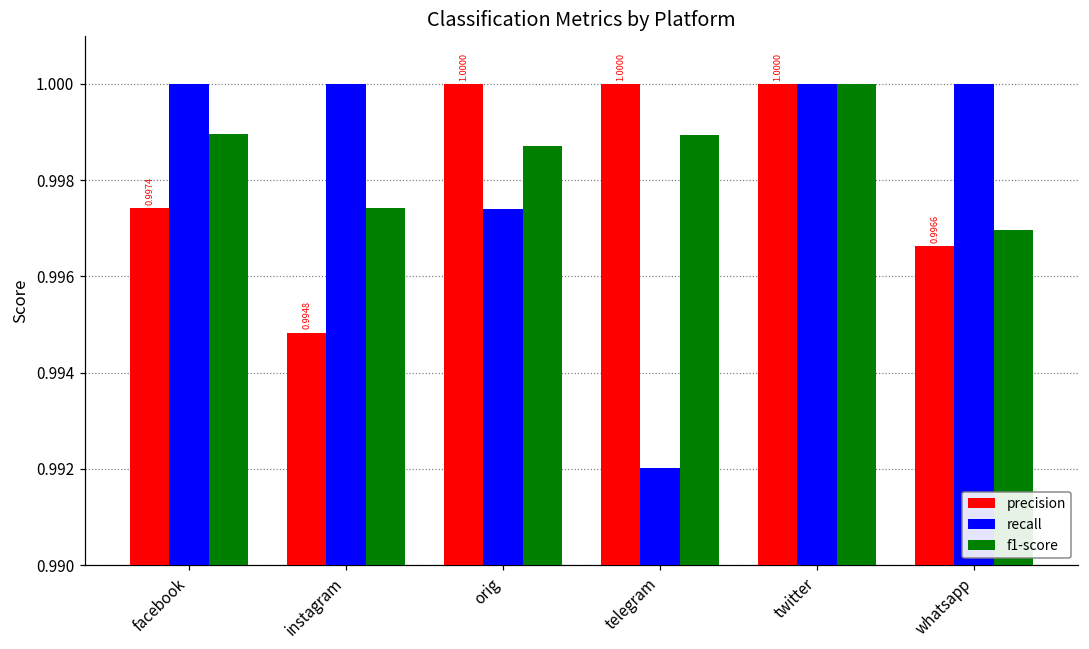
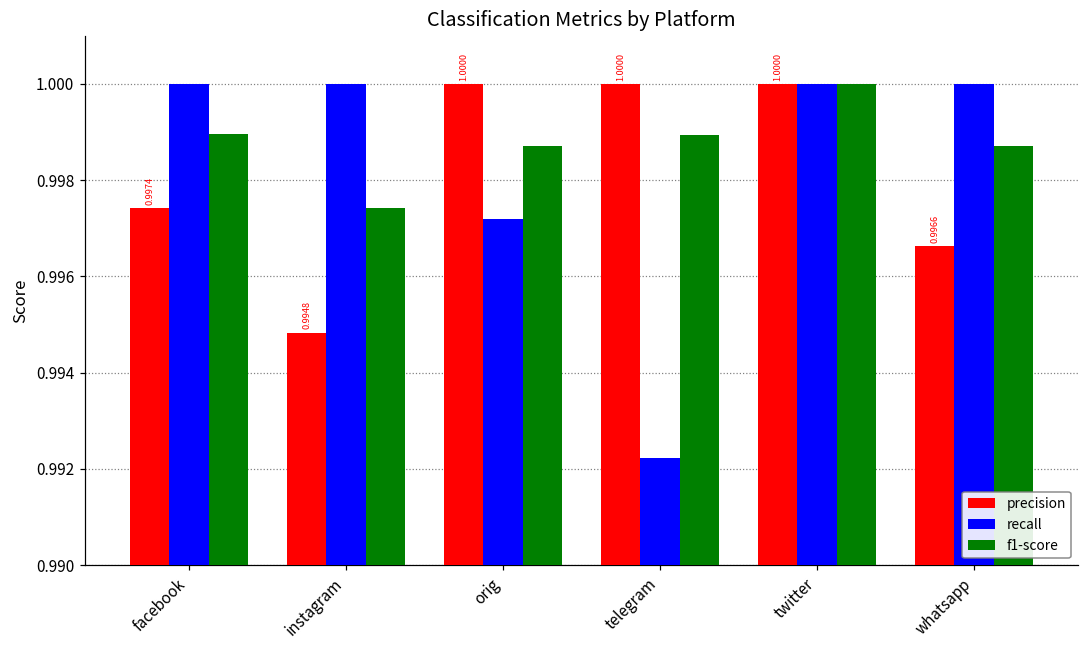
recall, orig: 0.9974 -> 0.9972
recall, telegram: 0.9920 -> 0.9922
f1-score, whatsapp: 0.9970 -> 0.9987
